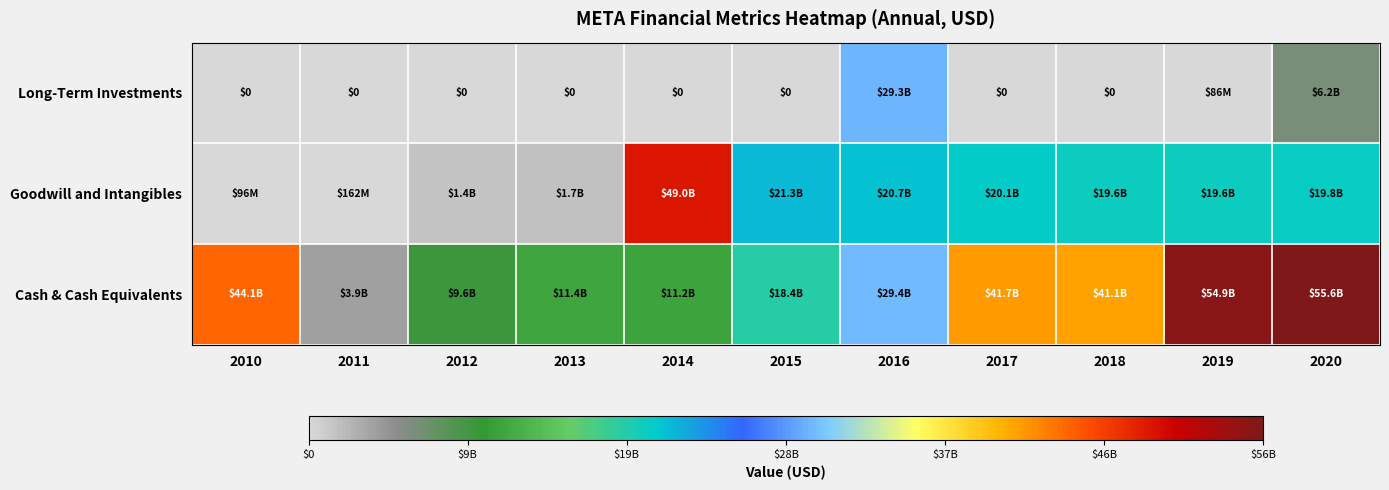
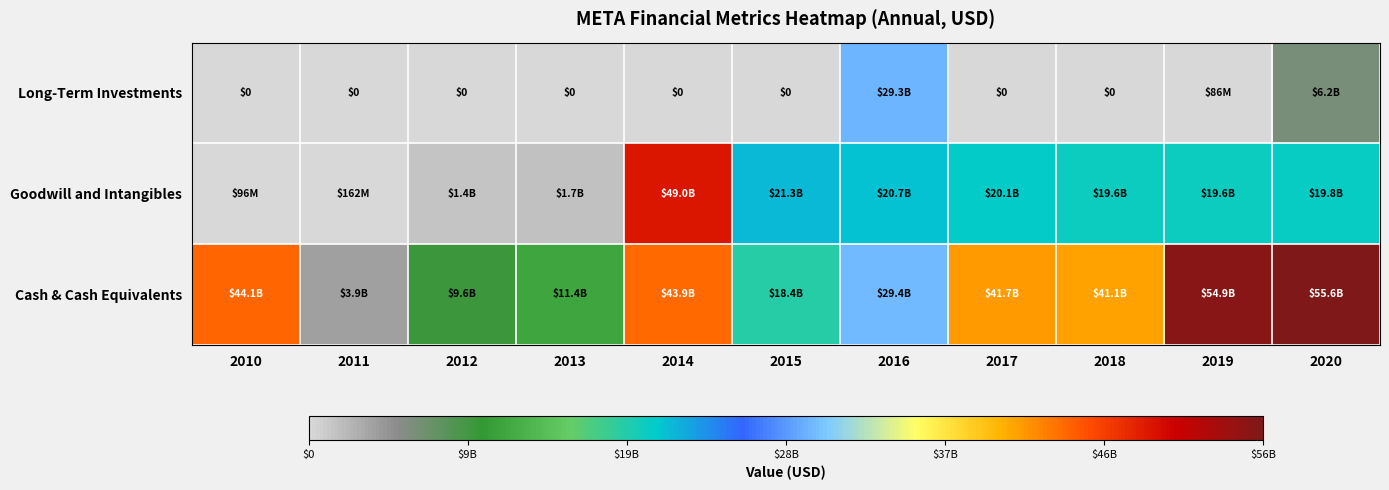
Cash & Cash Equivalents, 2014: $11.2B -> $43.9B
